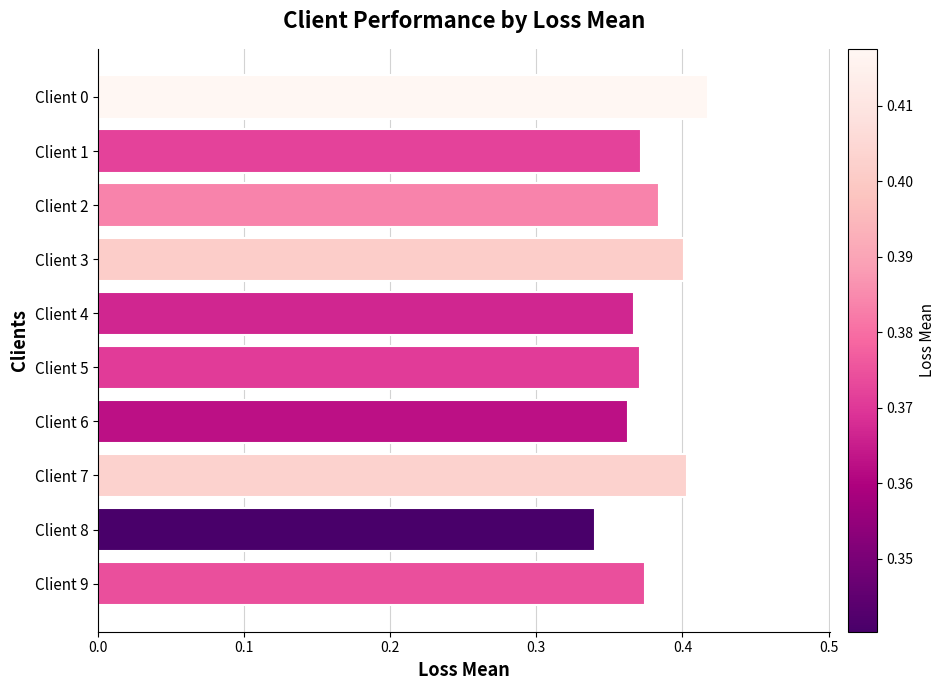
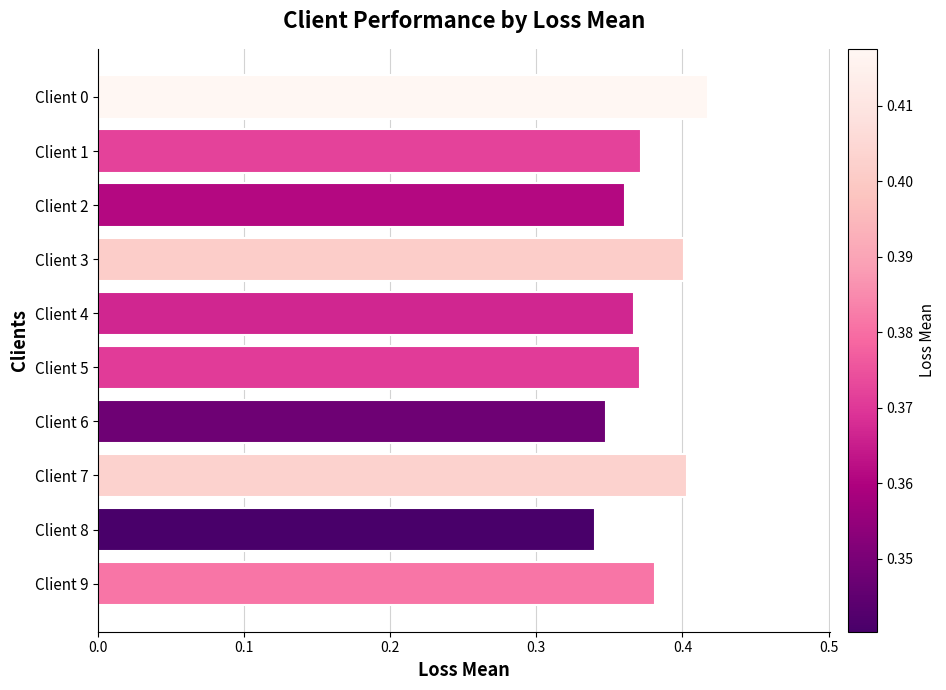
Client 2: 0.384 -> 0.361
Client 6: 0.362 -> 0.348
Client 9: 0.374 -> 0.381
